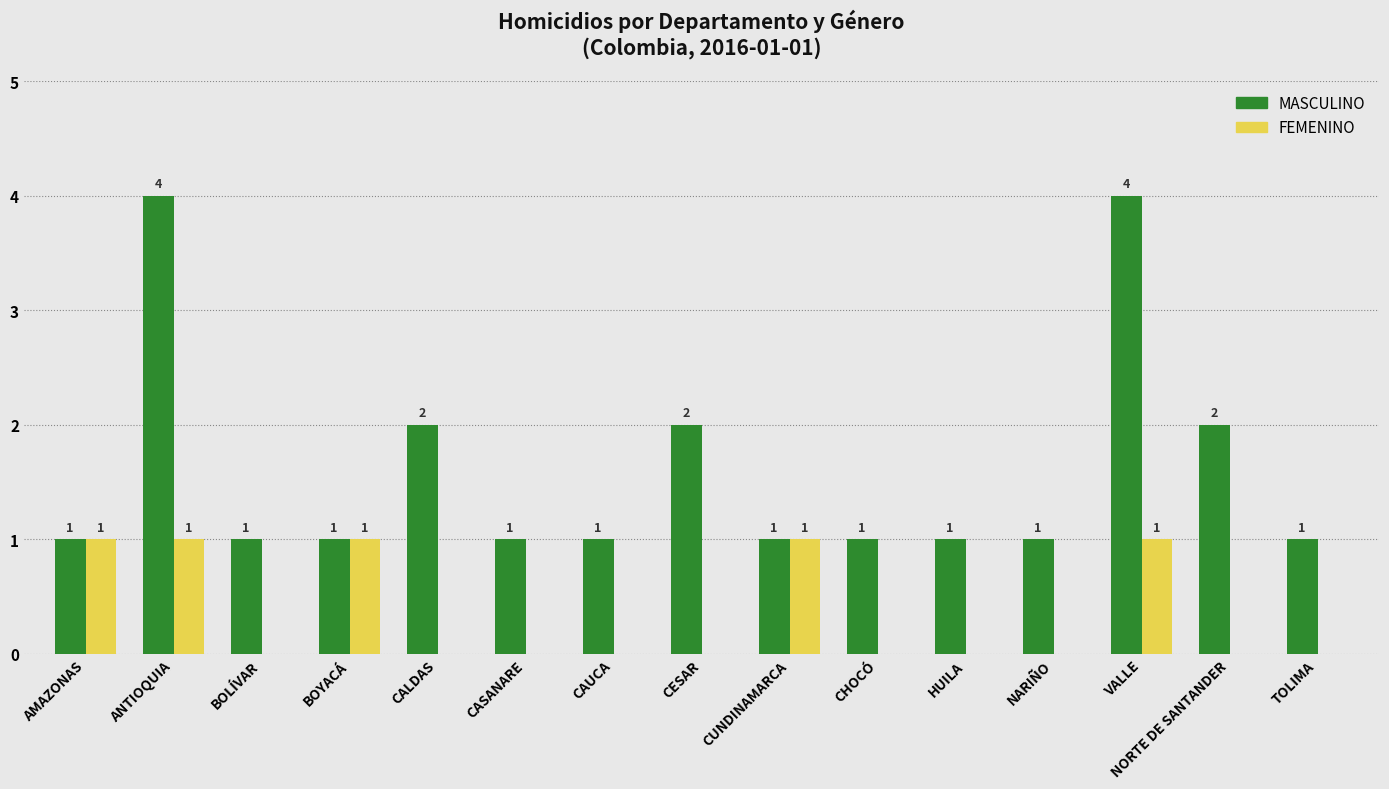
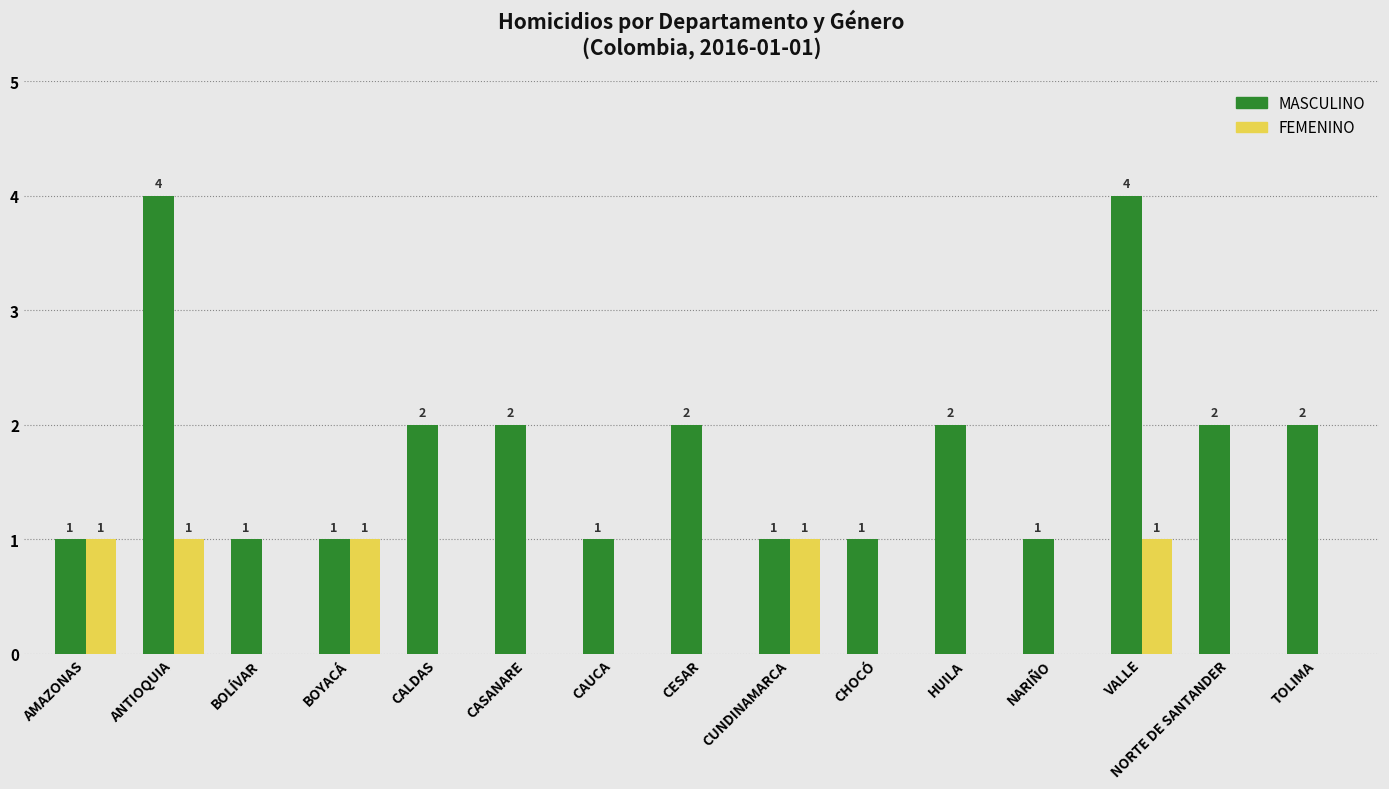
MASCULINO, CASANARE: 1 -> 2
MASCULINO, HUILA: 1 -> 2
MASCULINO, TOLIMA: 1 -> 2
